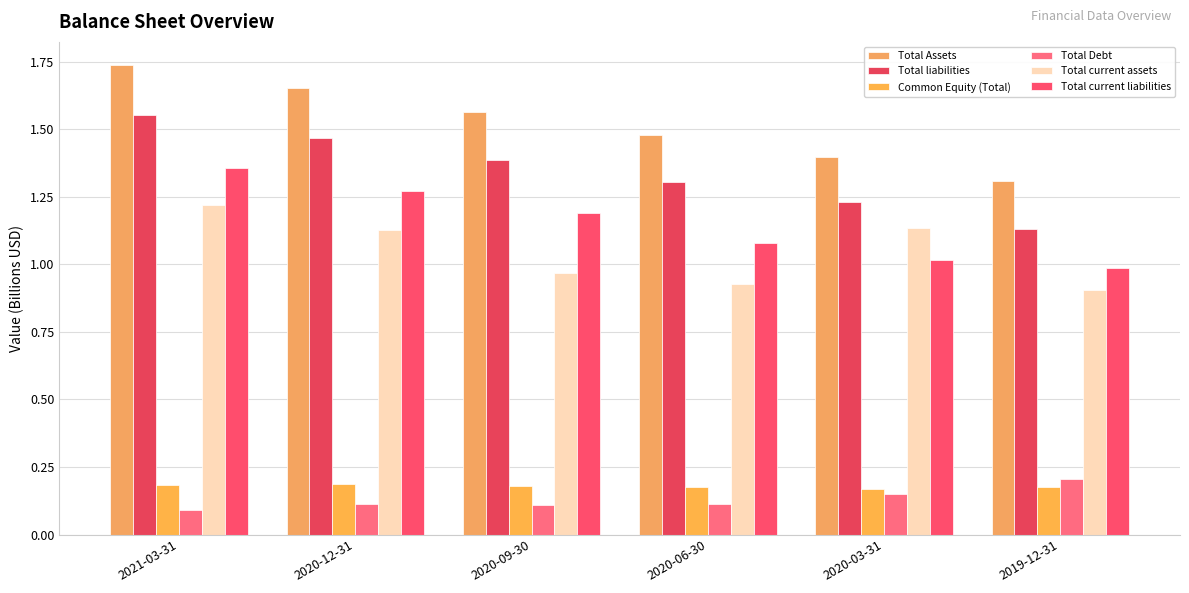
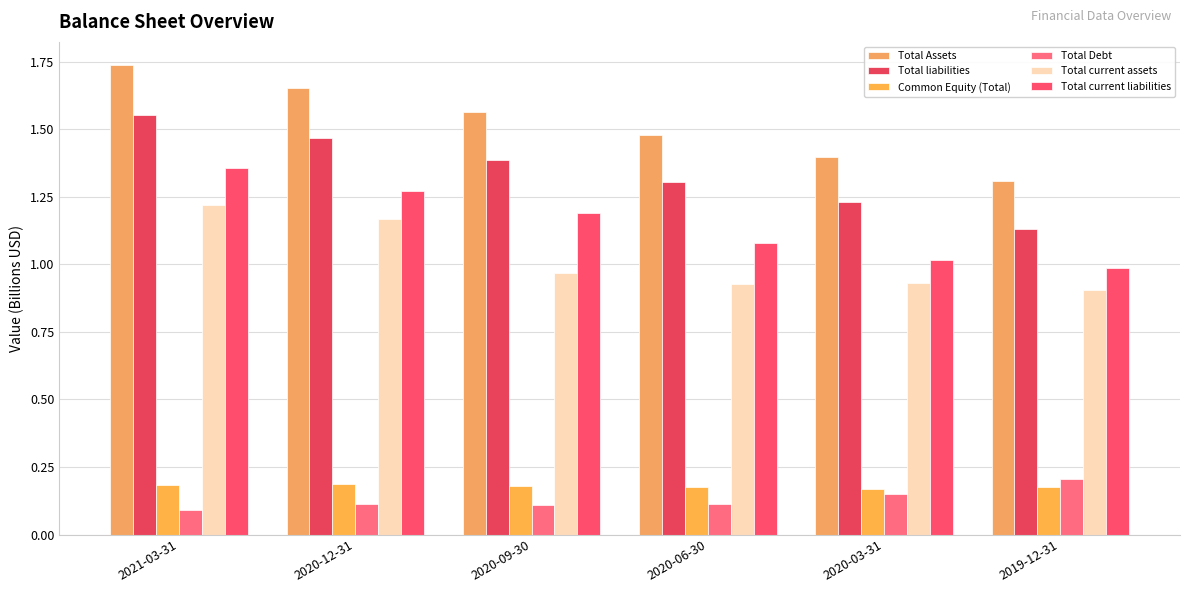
Total current assets, 2020-12-31: 1.13 -> 1.17
Total current assets, 2020-03-31: 1.14 -> 0.93
